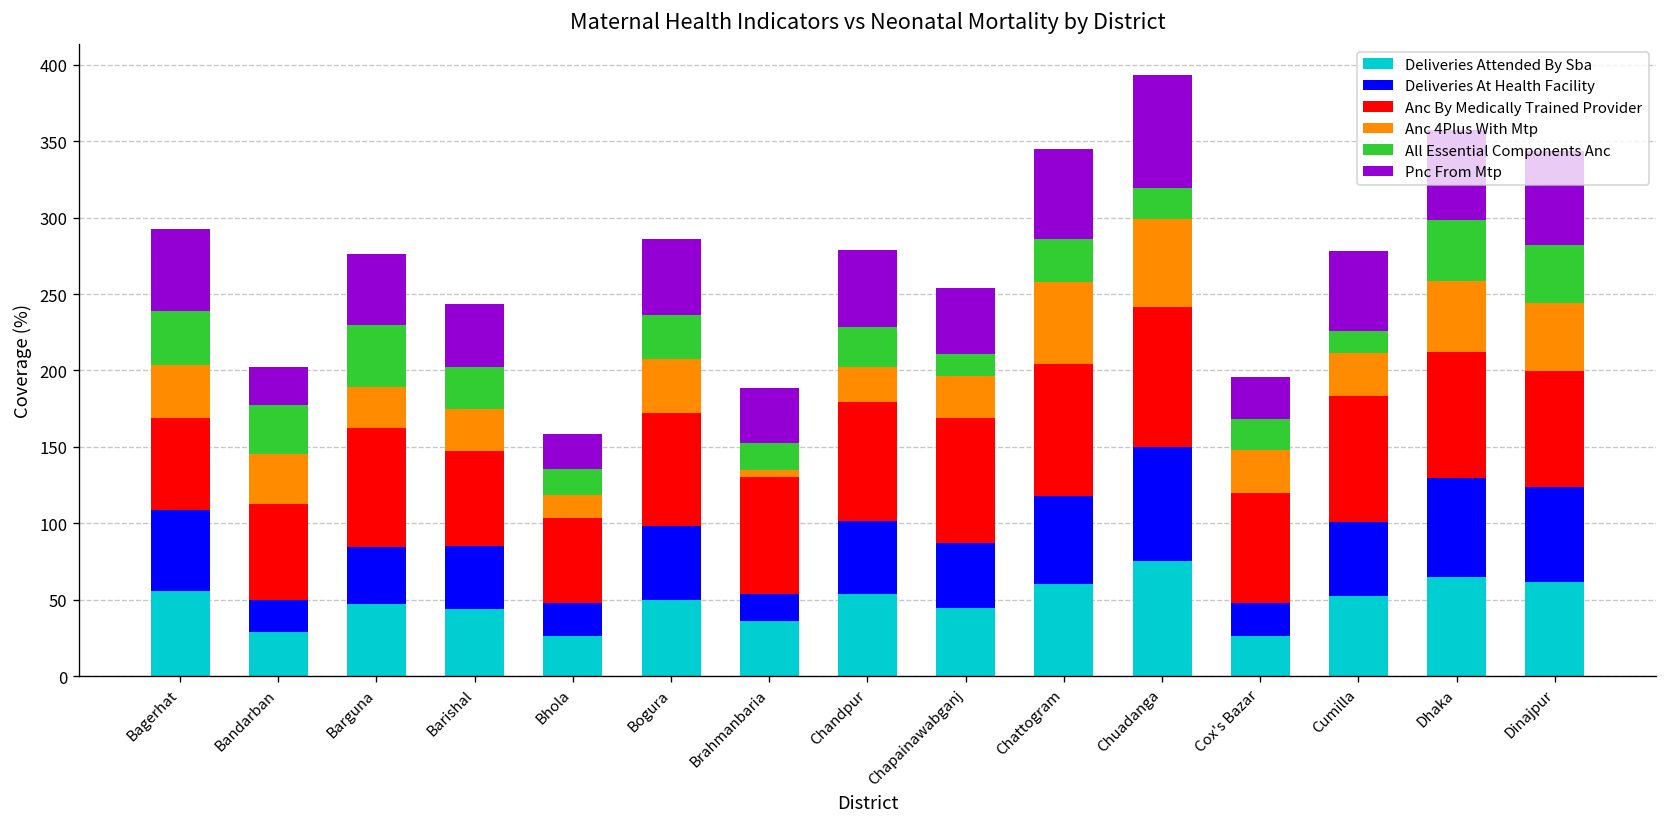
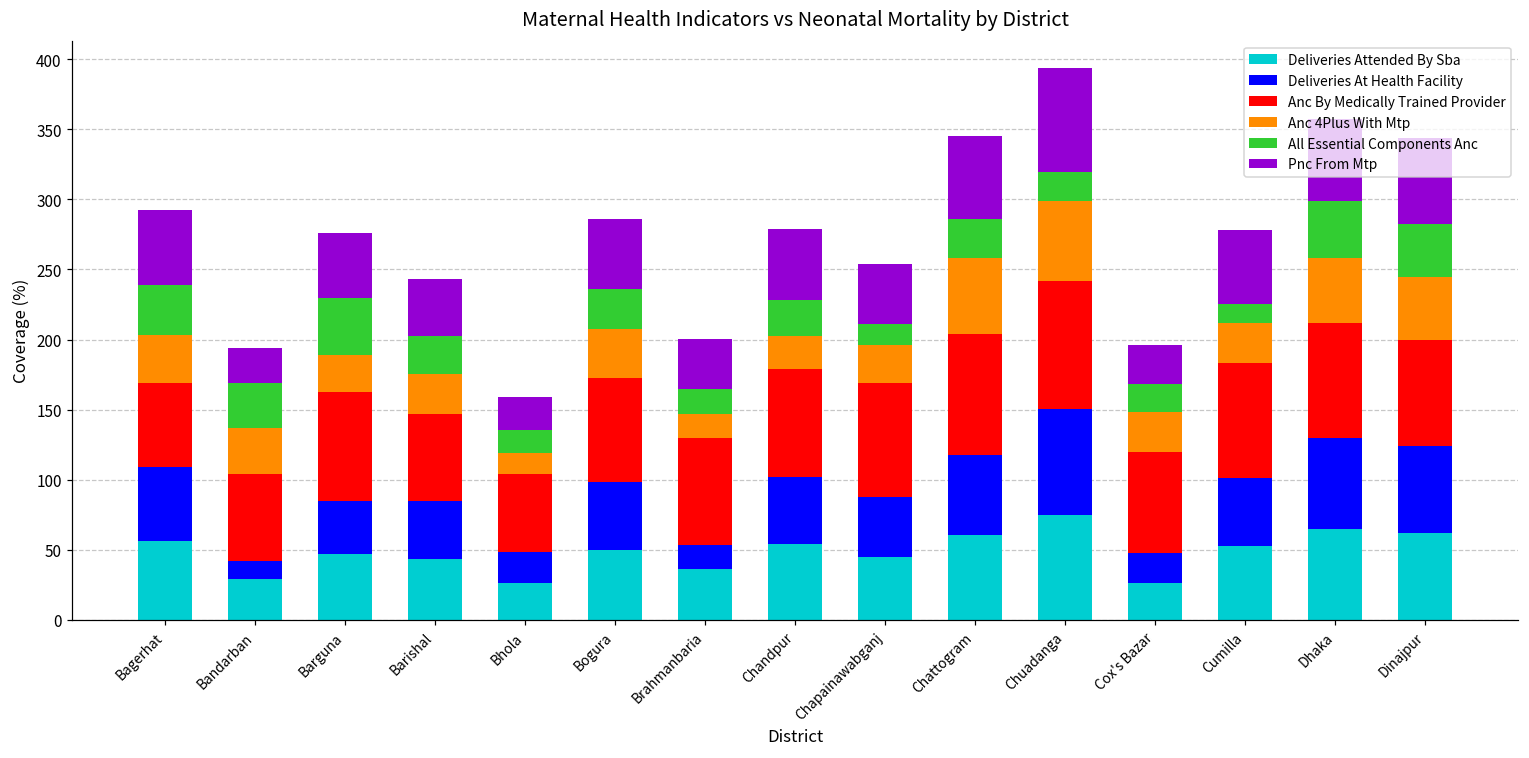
Deliveries At Health Facility, Bandarban: 21 -> 13
Anc 4Plus With Mtp, Brahmanbaria: 5 -> 17
